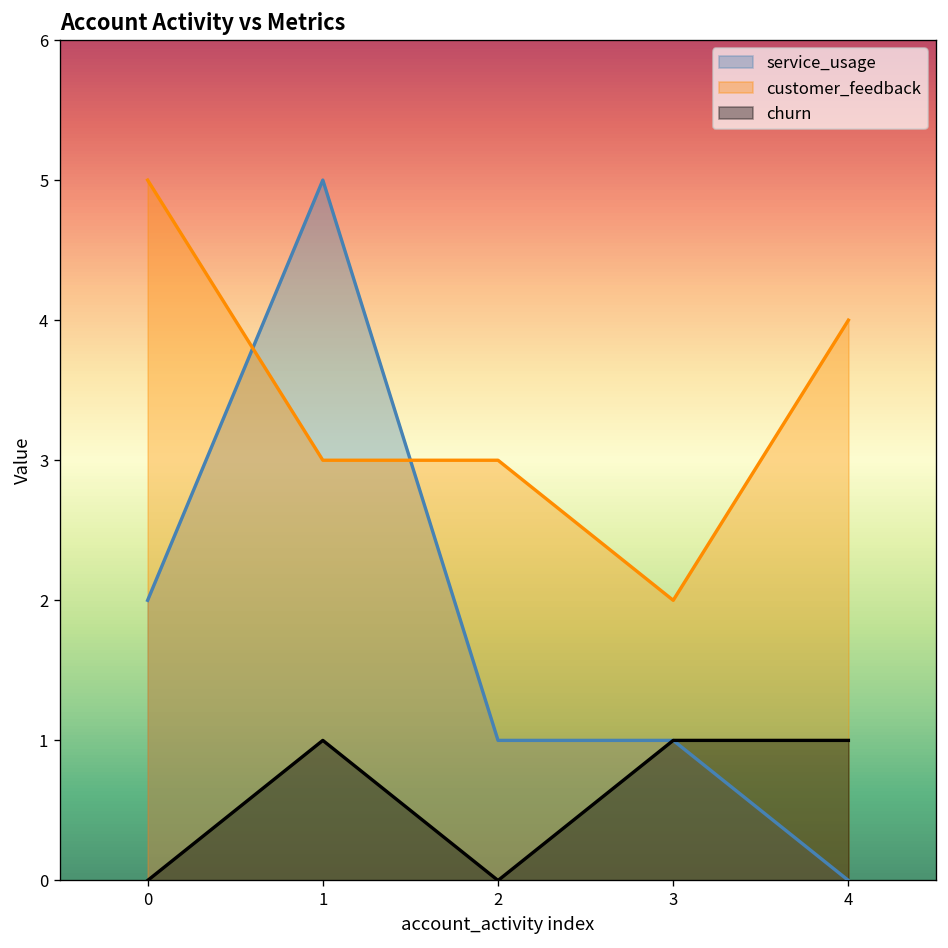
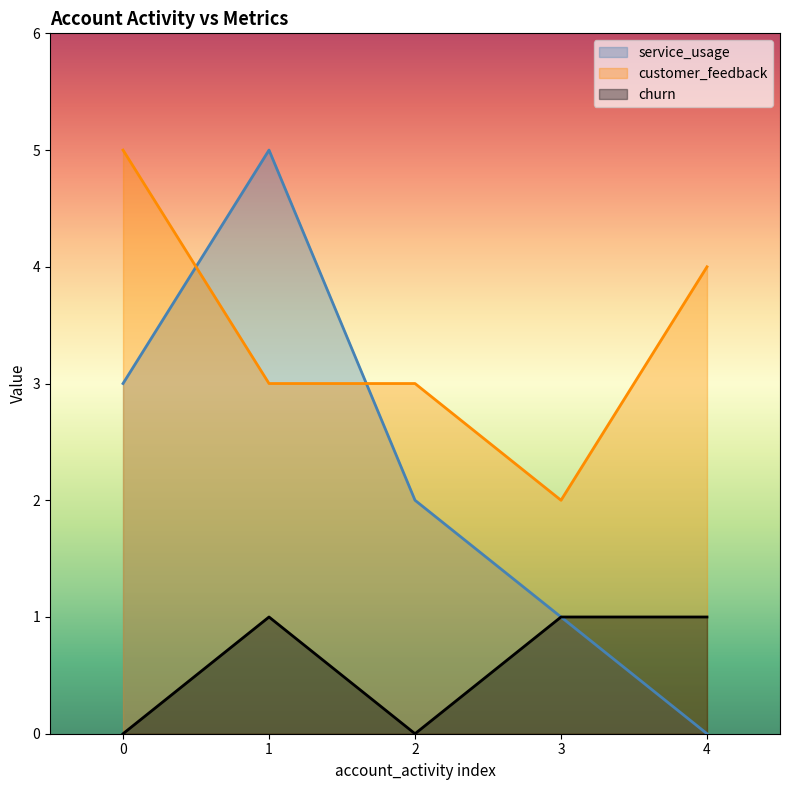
service_usage, 0: 2 -> 3
service_usage, 2: 1 -> 2
